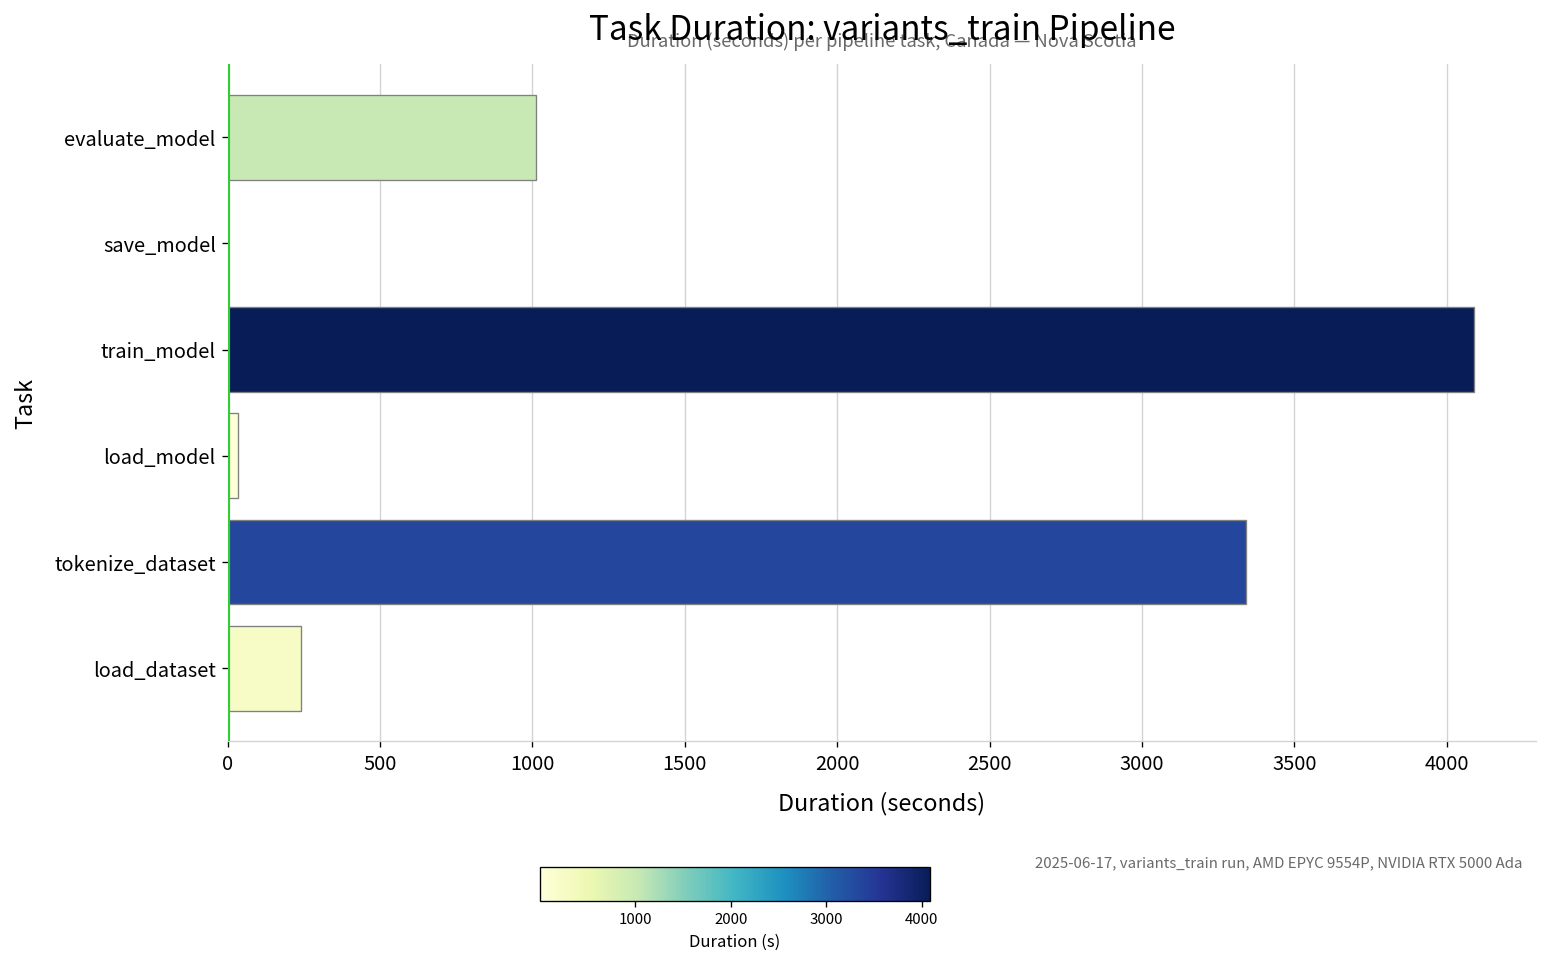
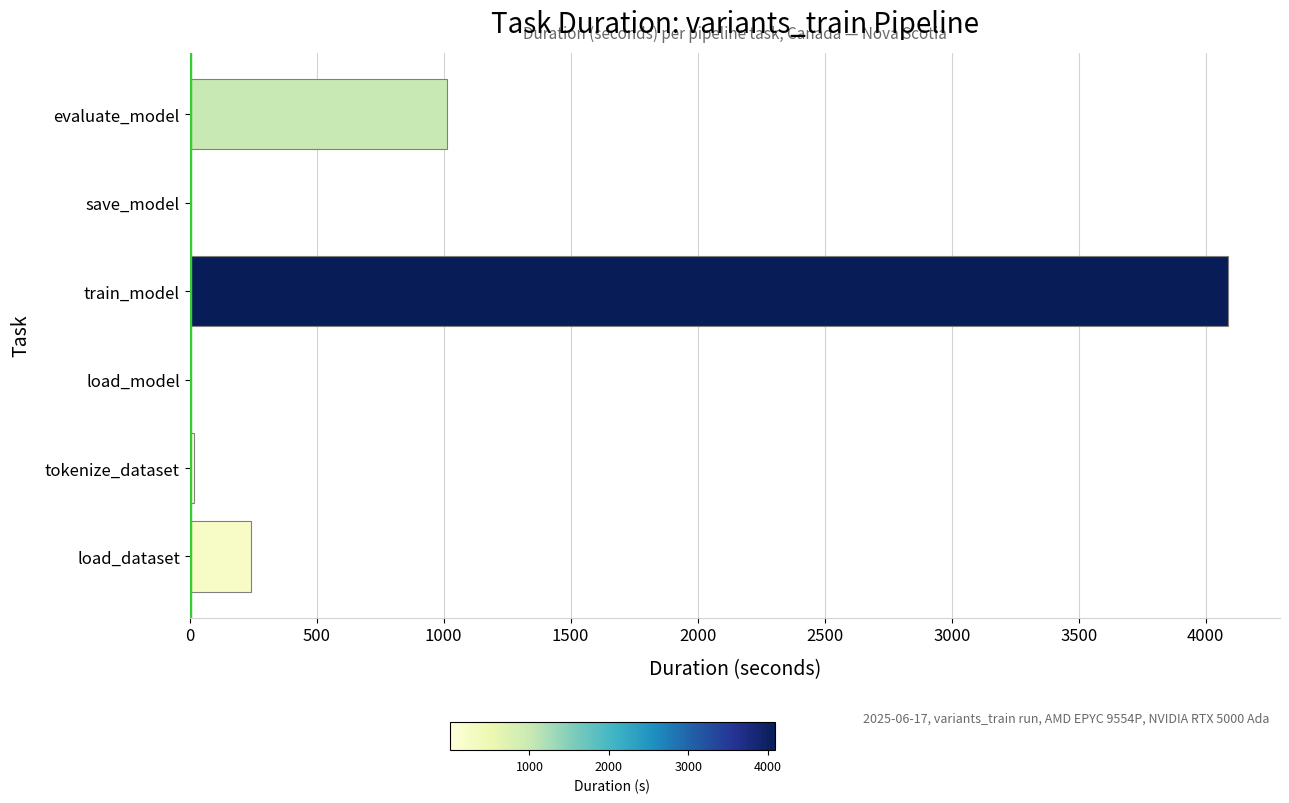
load_model: 30 -> 0
tokenize_dataset: 3340 -> 20
